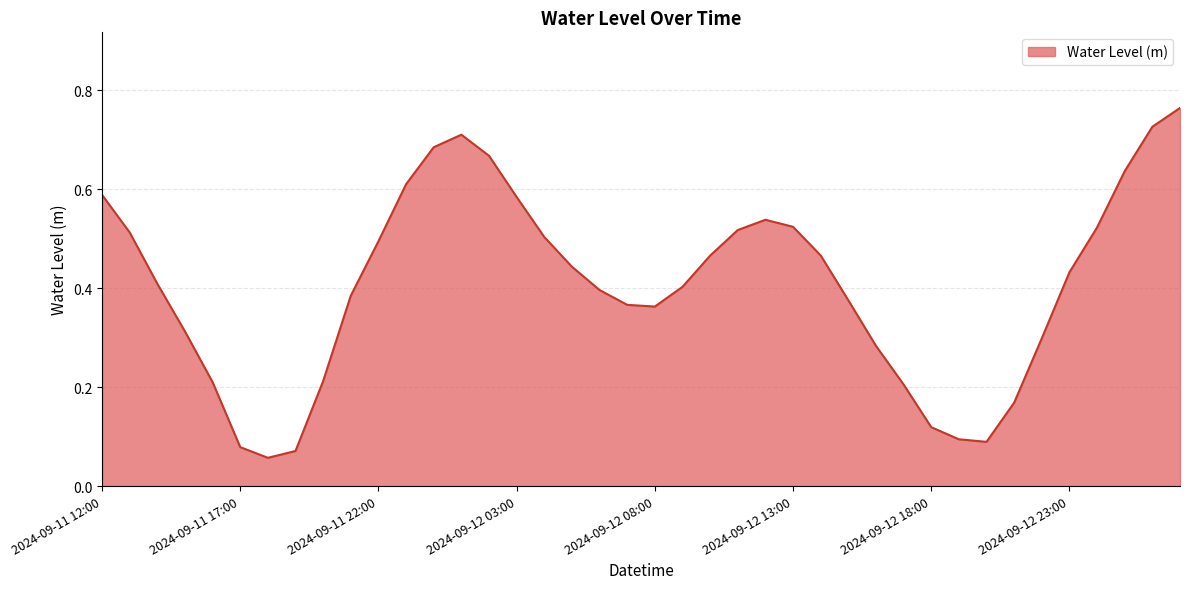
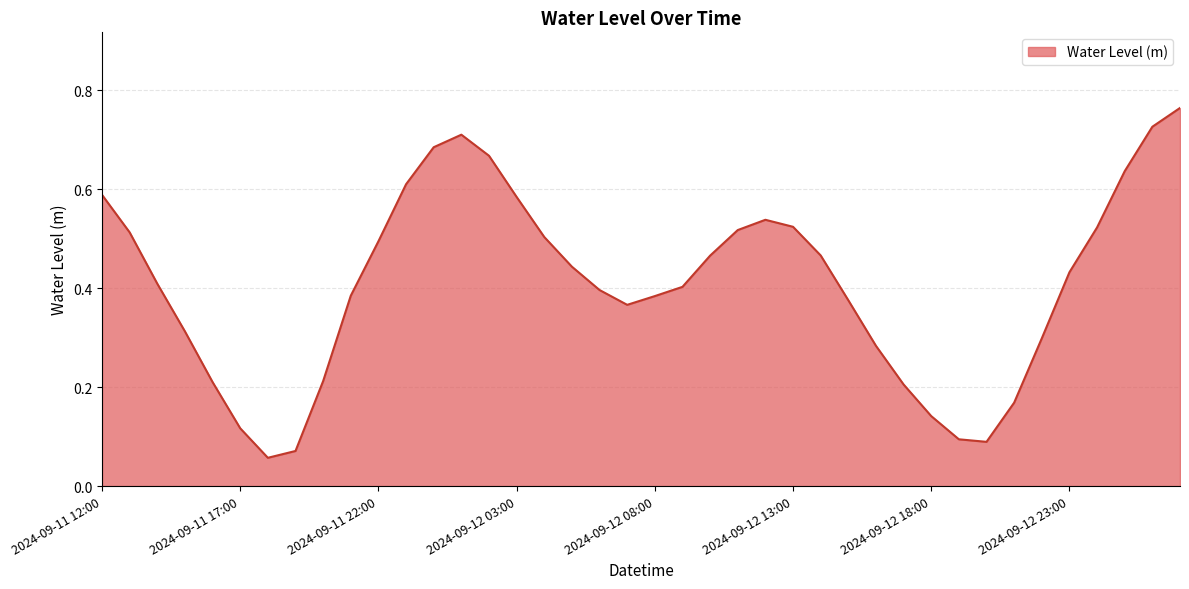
2024-09-11 17:00: 0.08 -> 0.12
2024-09-12 08:00: 0.36 -> 0.38
2024-09-12 18:00: 0.12 -> 0.14
